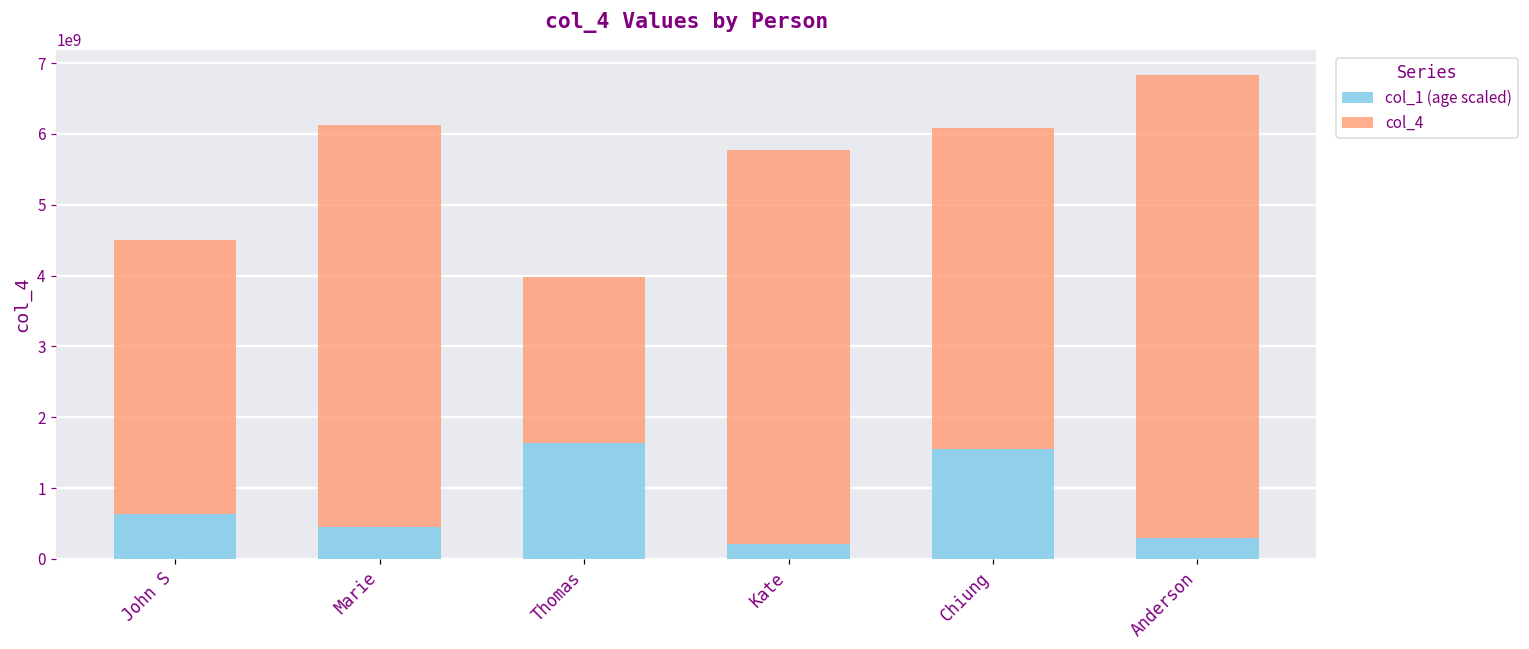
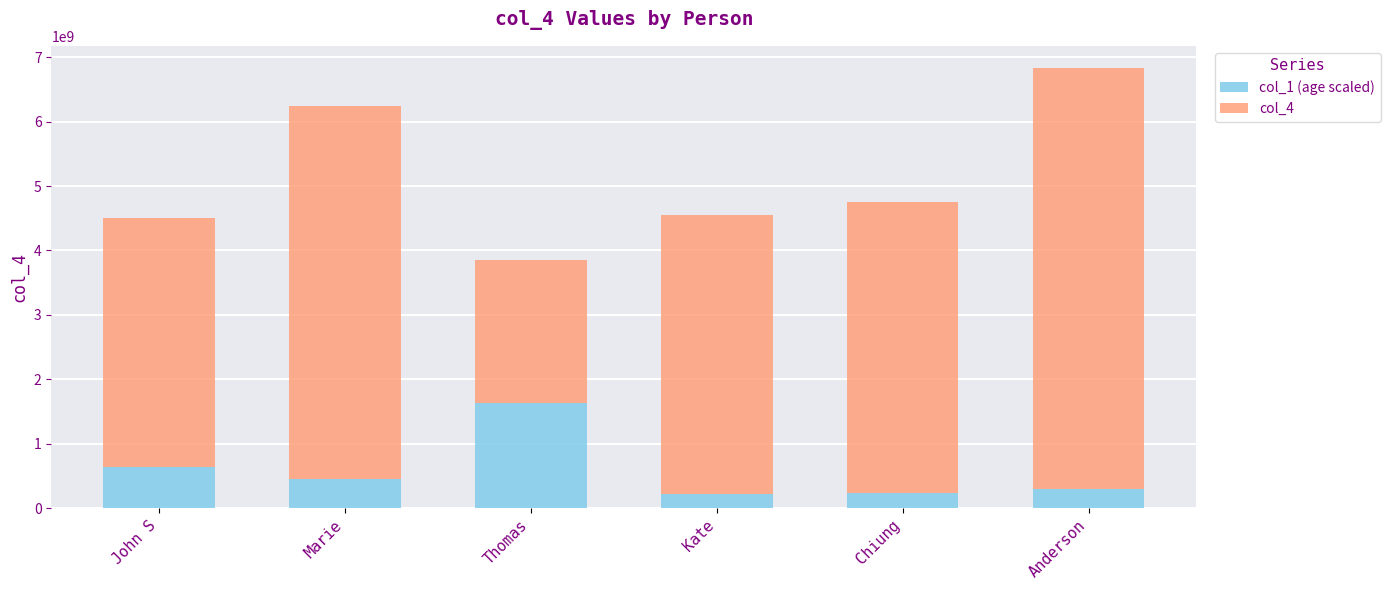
col_4, Marie: 5700000000 -> 5800000000
col_4, Thomas: 2300000000 -> 2200000000
col_4, Kate: 5600000000 -> 4300000000
col_1 (age scaled), Chiung: 1600000000 -> 200000000
